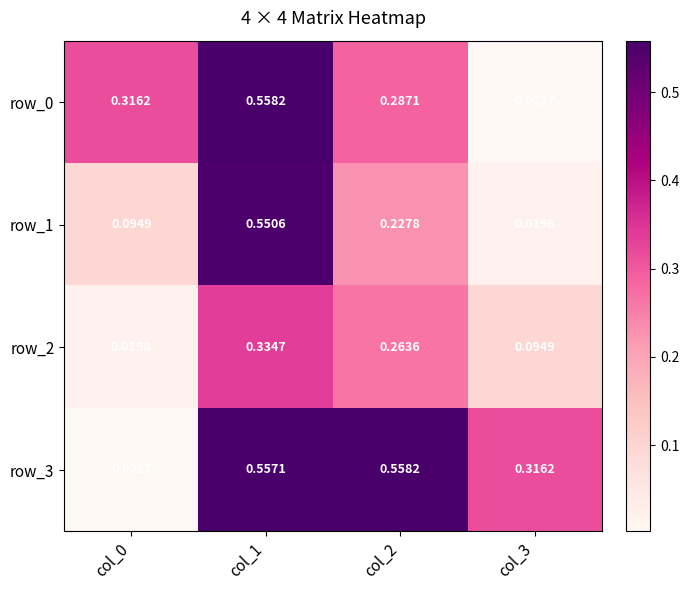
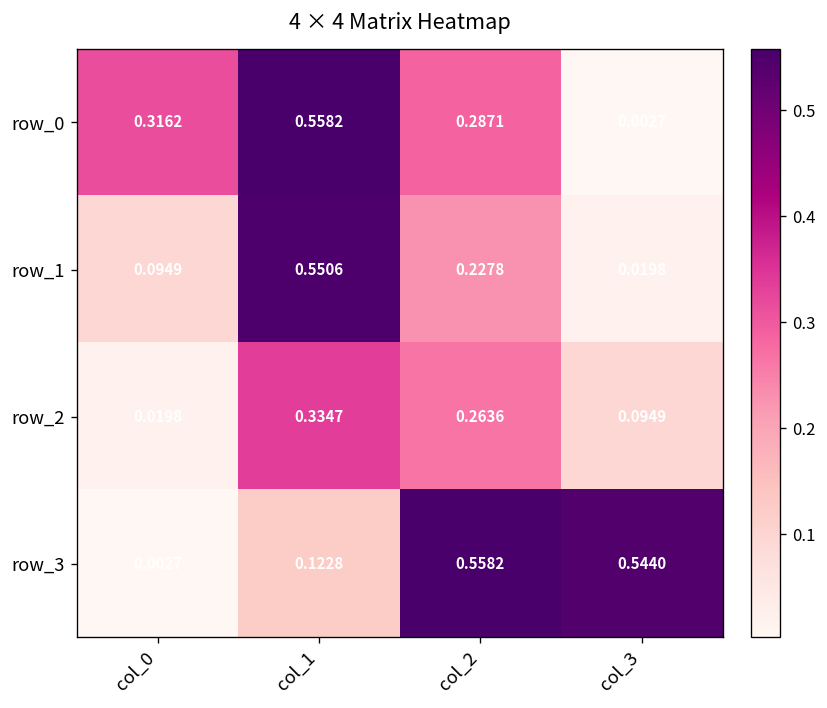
row_3, col_1: 0.5571 -> 0.1228
row_3, col_3: 0.3162 -> 0.5440
